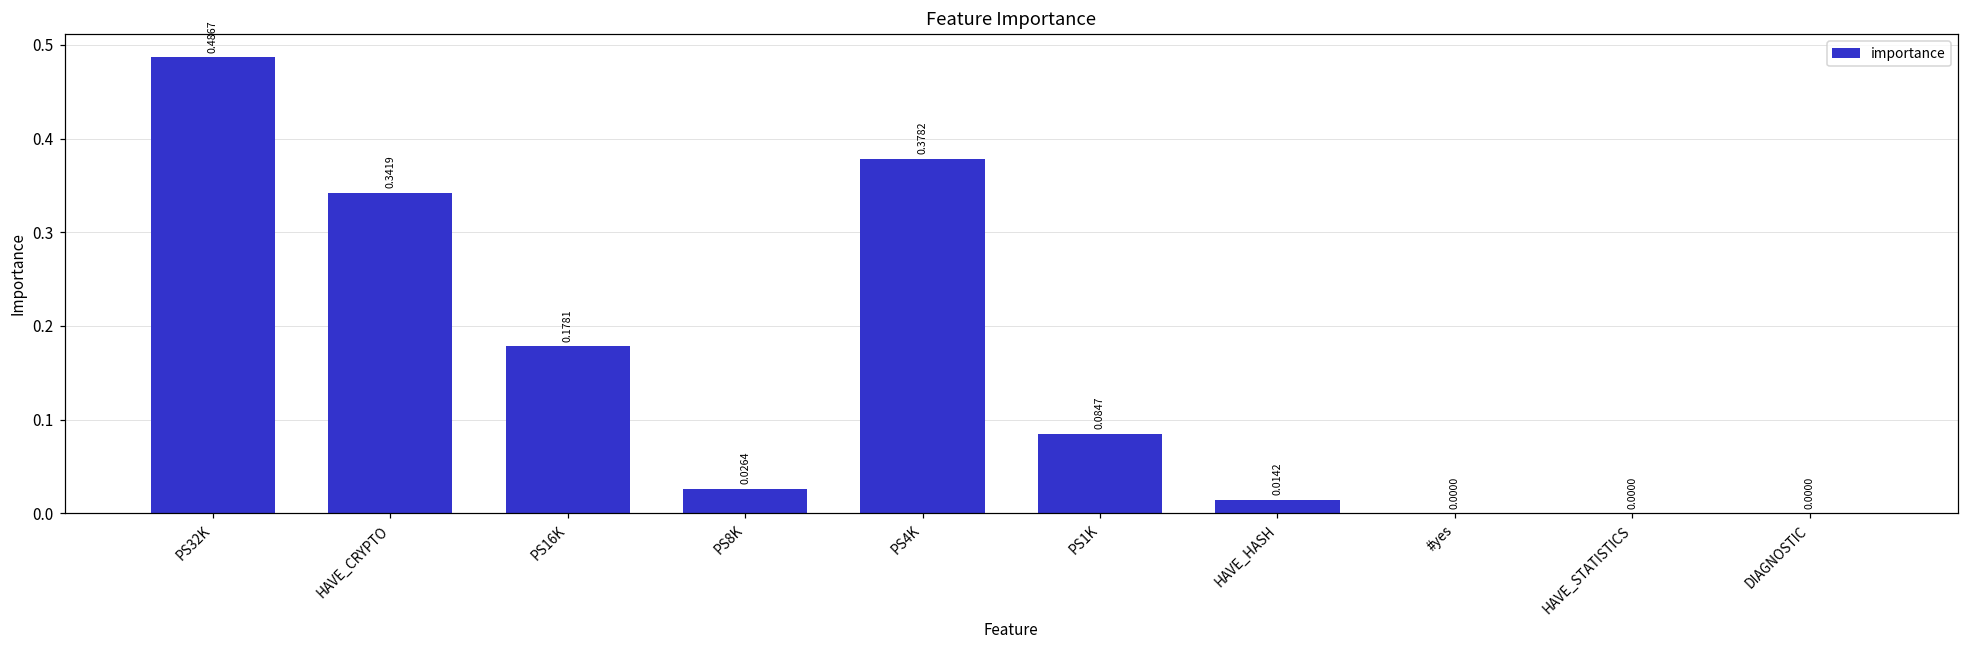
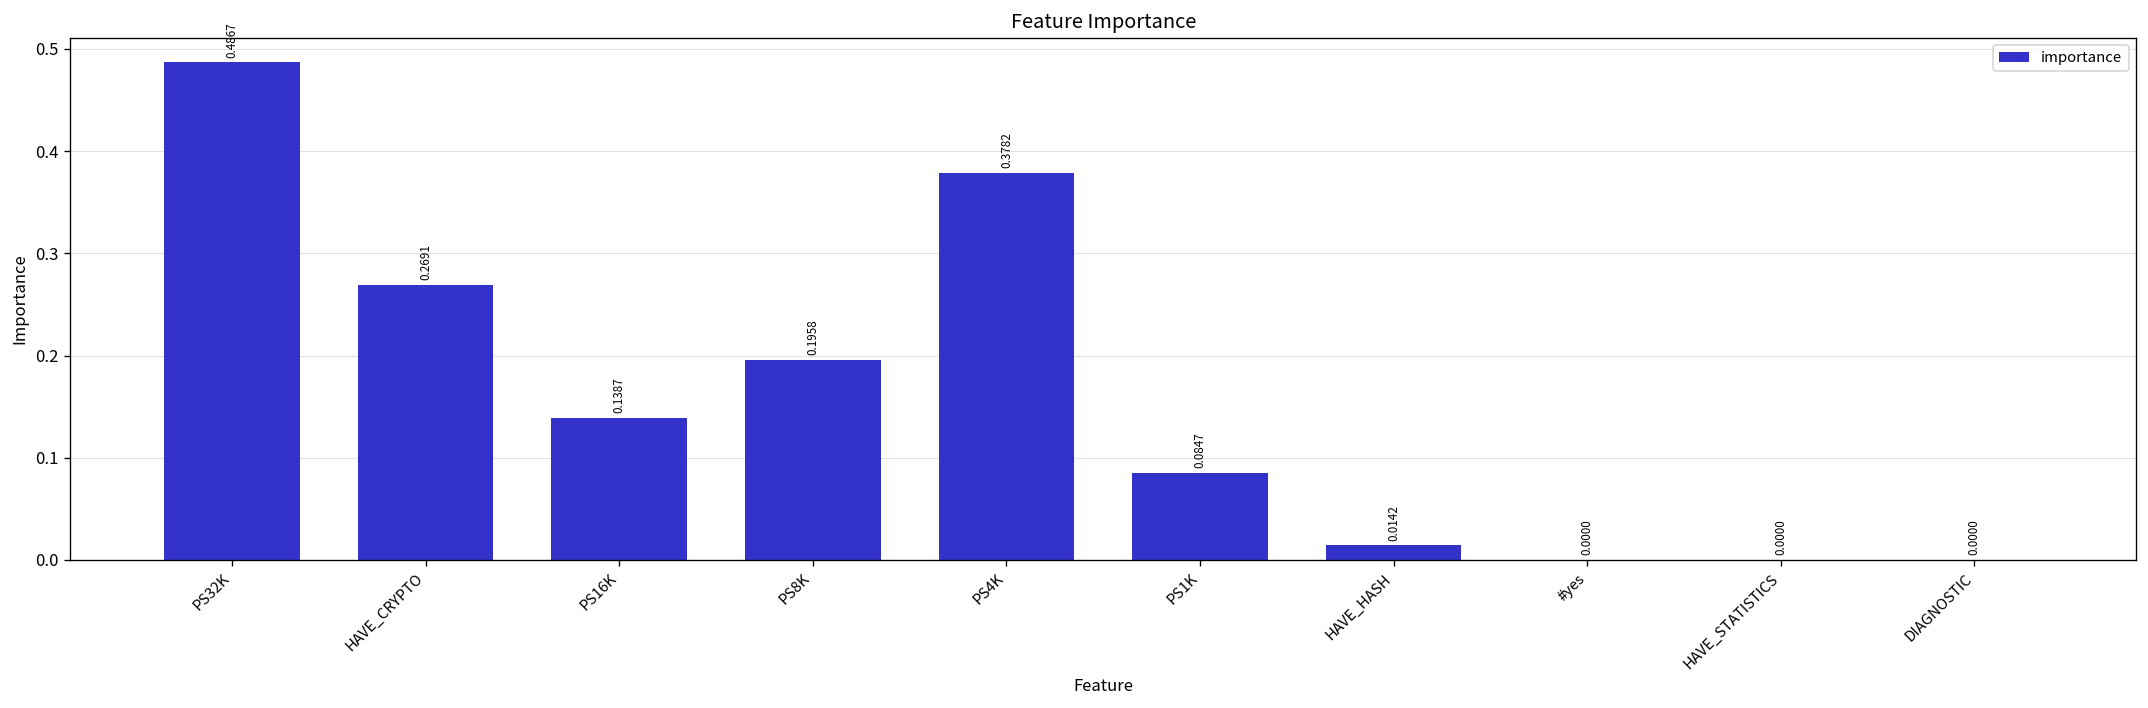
HAVE_CRYPTO: 0.3419 -> 0.2691
PS16K: 0.1781 -> 0.1387
PS8K: 0.0264 -> 0.1958
